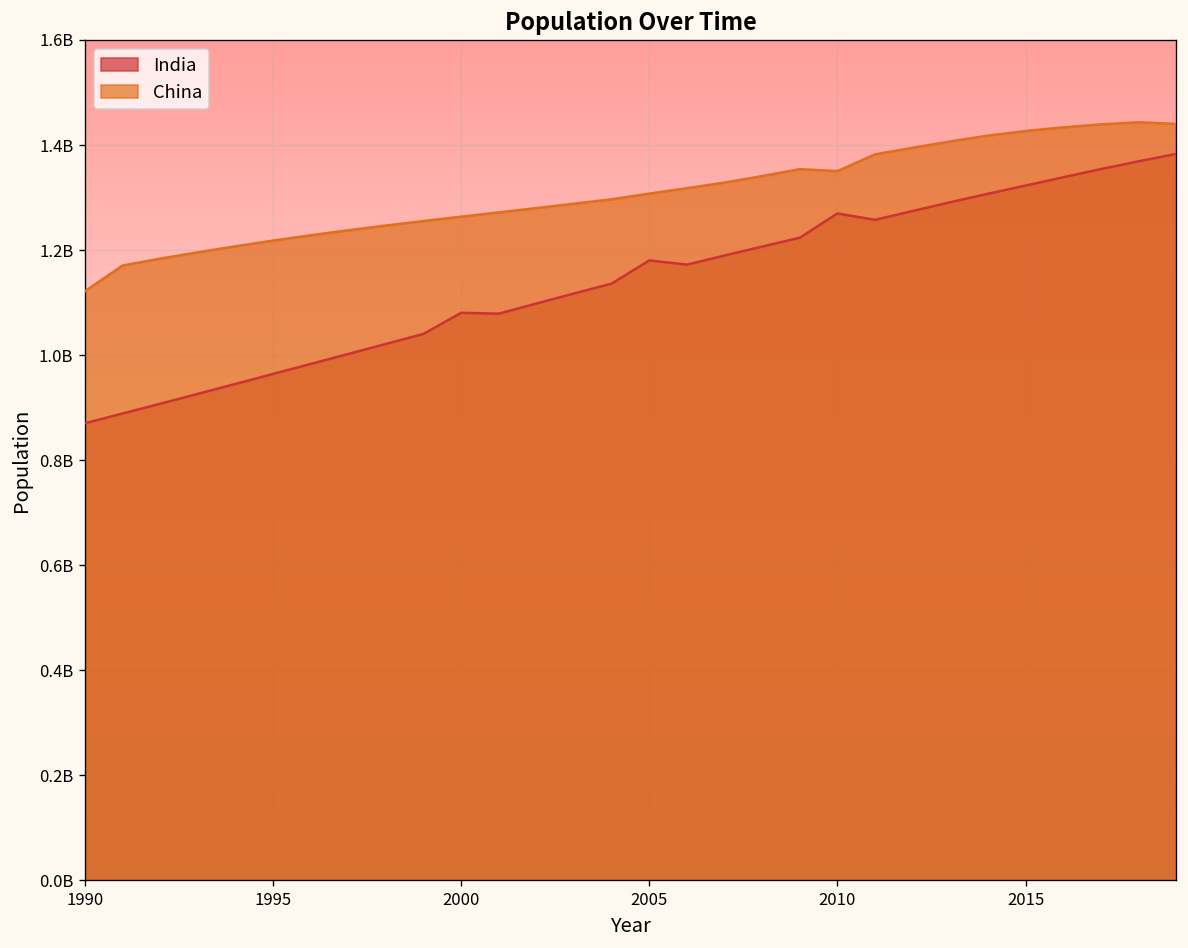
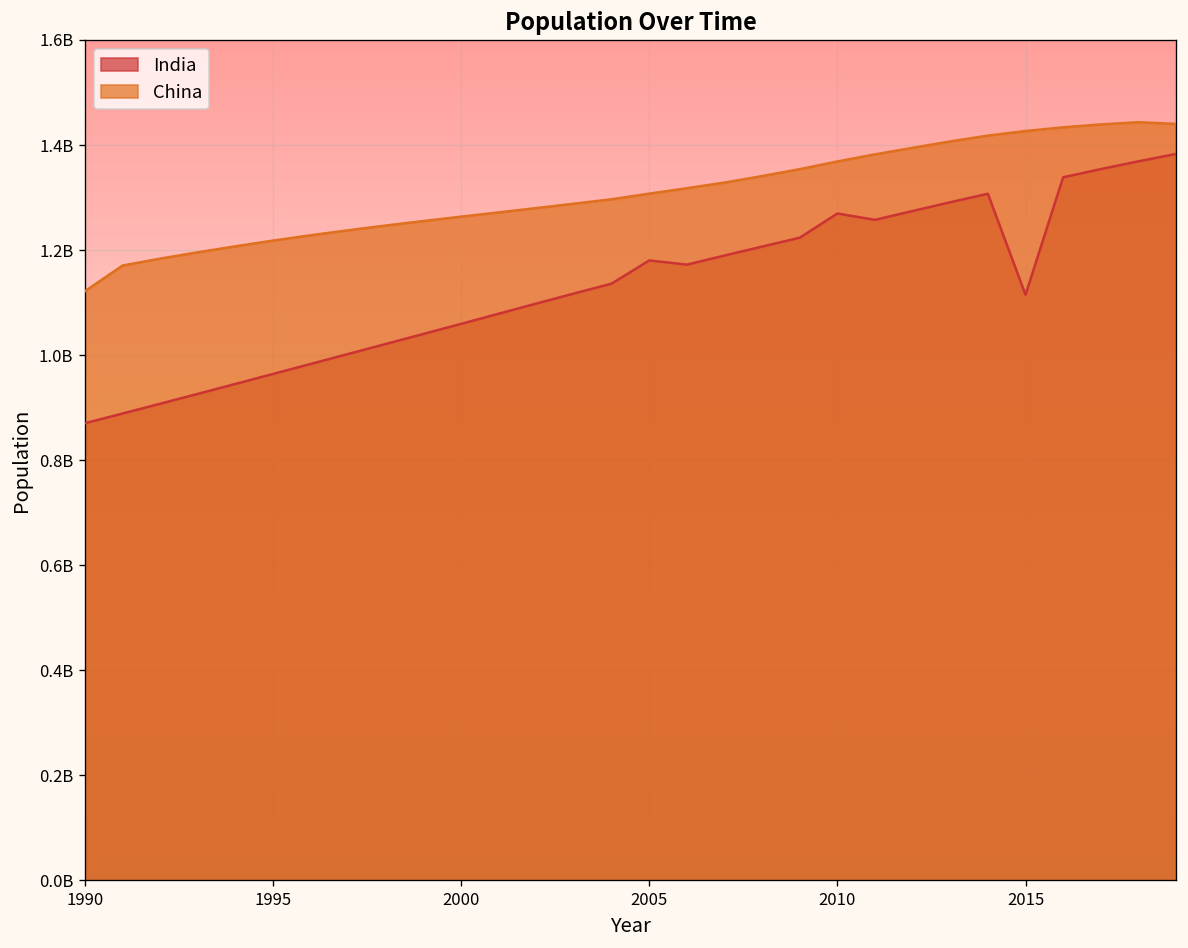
India, 2000: 1080000000 -> 1060000000
China, 2010: 1350000000 -> 1370000000
India, 2015: 1320000000 -> 1110000000
